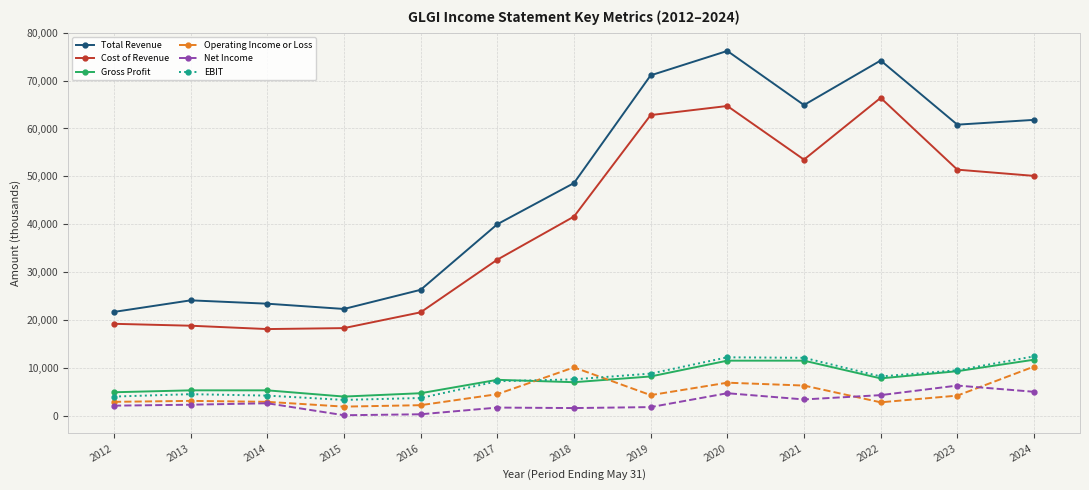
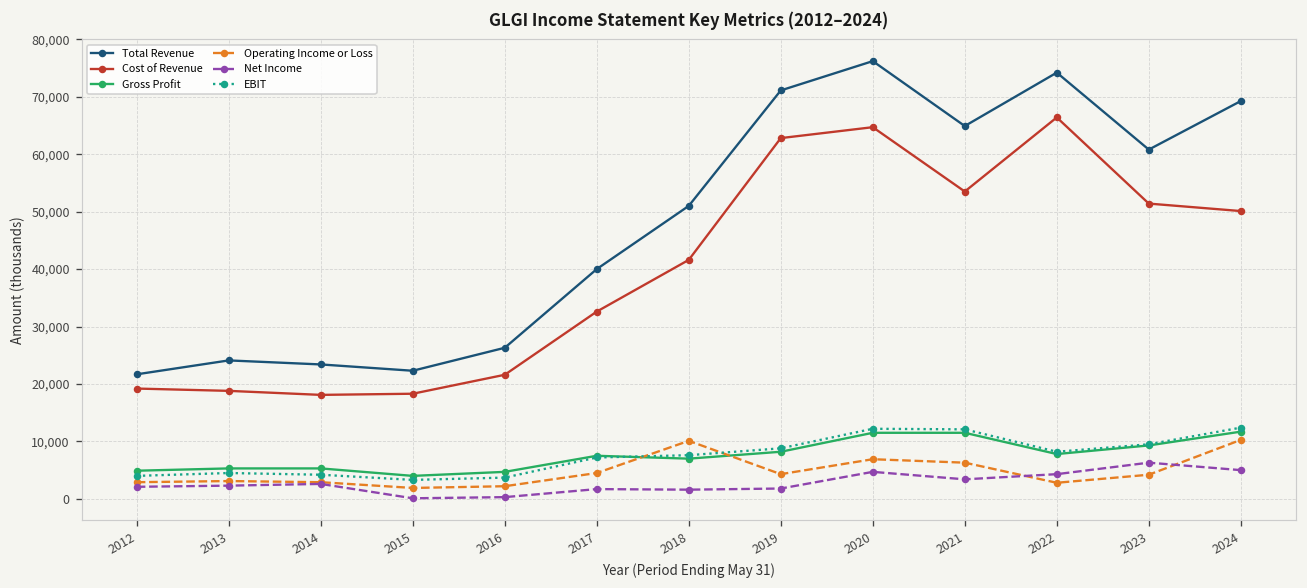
Total Revenue, 2018: 49,000 -> 51,000
Total Revenue, 2024: 62,000 -> 69,000
